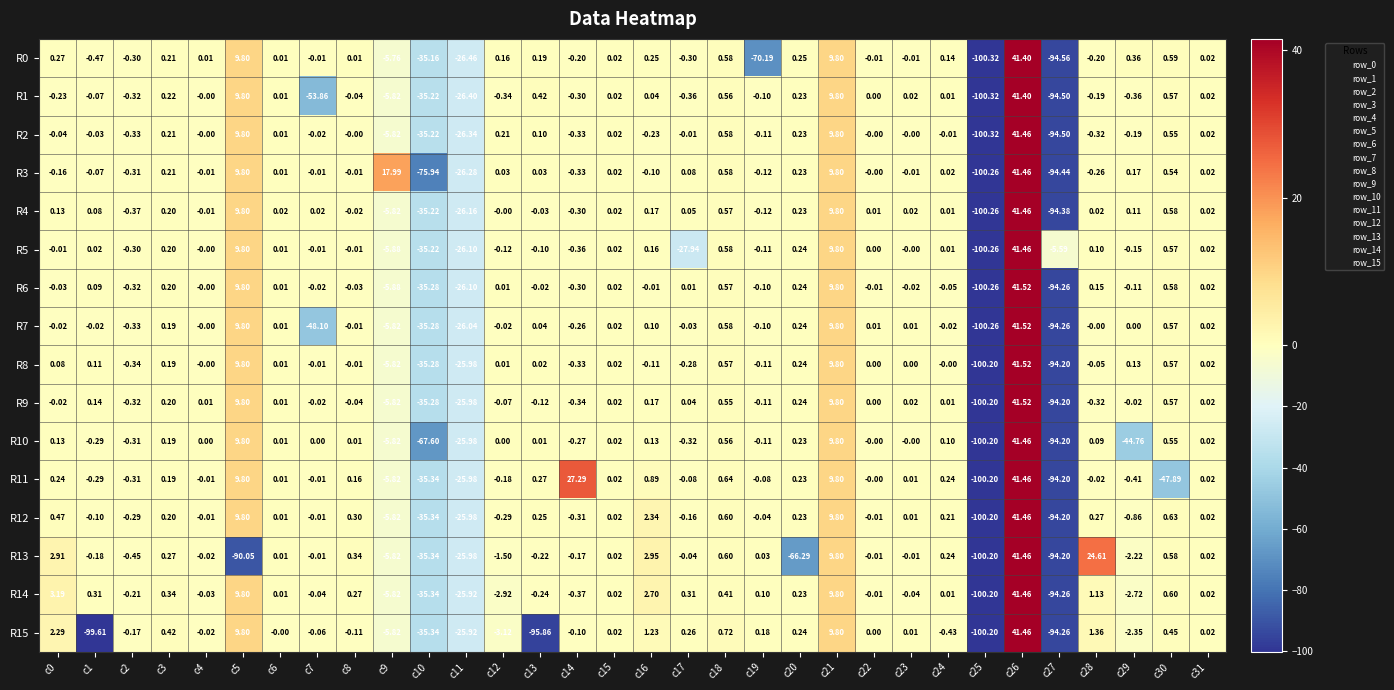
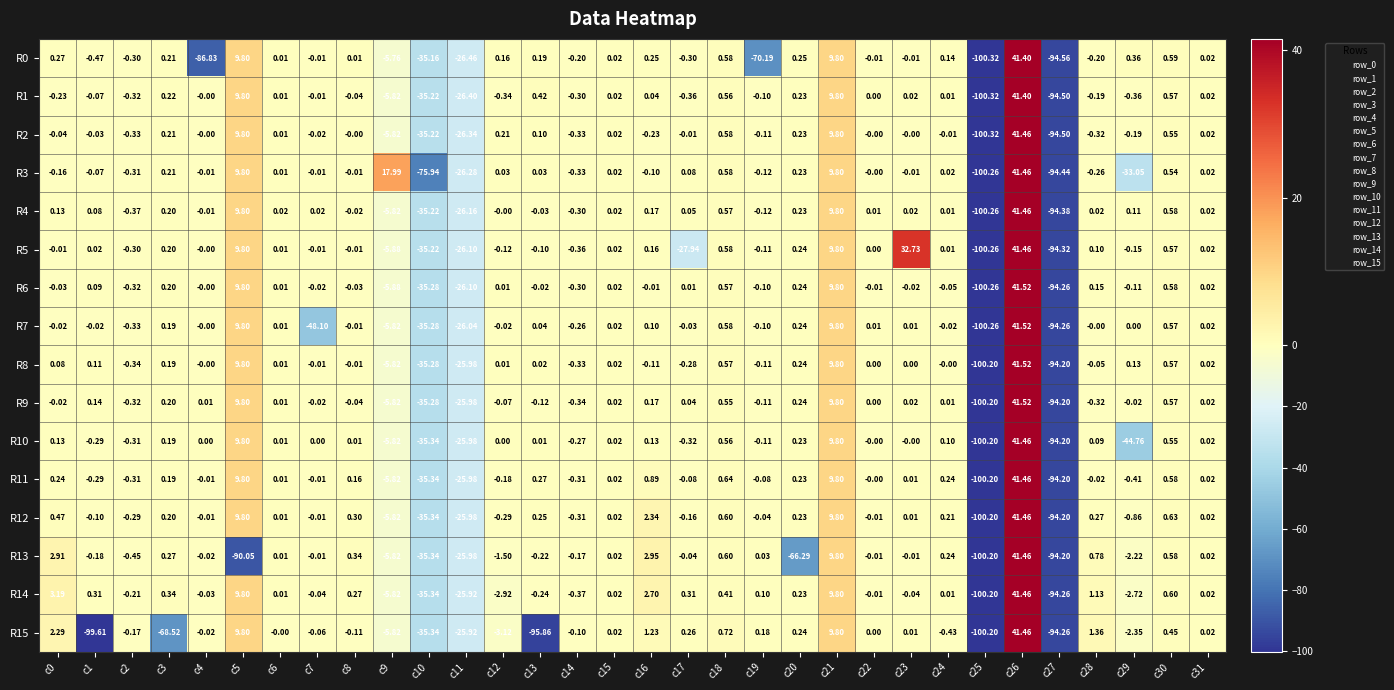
R0, c4: 0.01 -> -86.83
R1, c7: -53.86 -> -0.01
R3, c29: 0.17 -> -33.05
R5, c23: -0.00 -> 32.73
R5, c27: -5.59 -> -94.32
R10, c10: -67.60 -> -35.34
R11, c14: 27.29 -> -0.31
R11, c30: -47.89 -> 0.58
R13, c28: 24.61 -> 0.78
R15, c3: 0.42 -> -68.52
